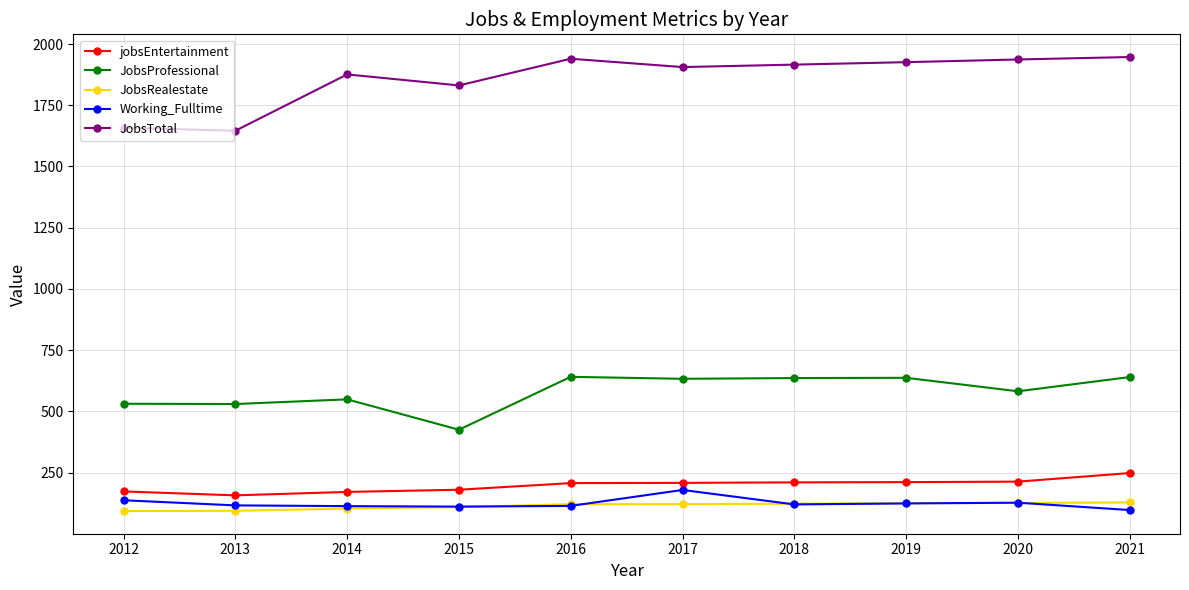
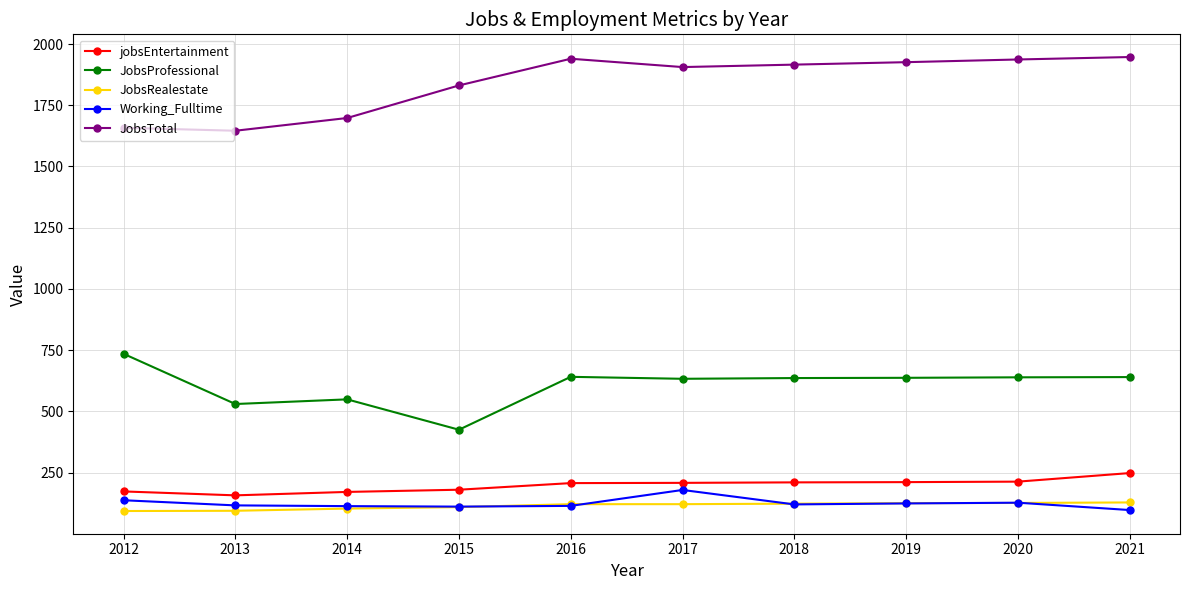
JobsProfessional, 2012: 530 -> 740
JobsTotal, 2014: 1880 -> 1700
JobsProfessional, 2020: 580 -> 640
